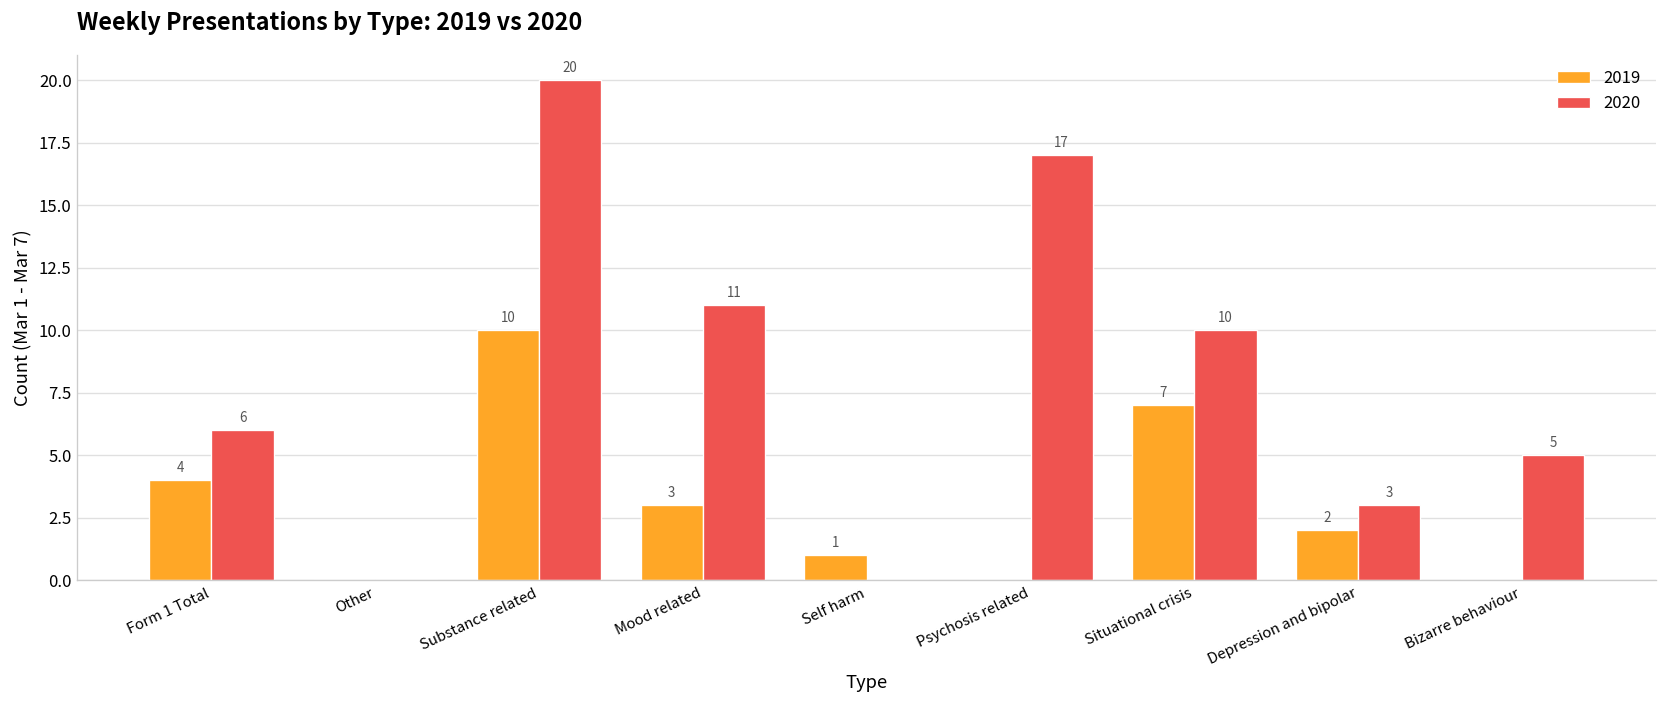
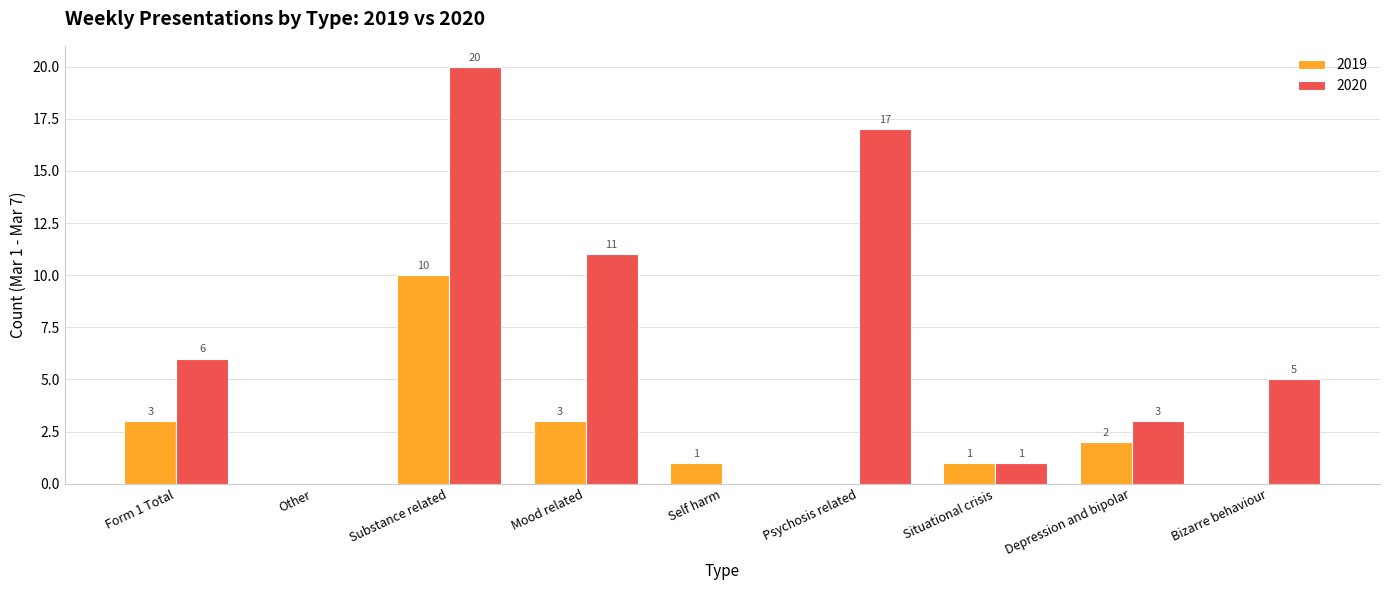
2019, Form 1 Total: 4 -> 3
2019, Situational crisis: 7 -> 1
2020, Situational crisis: 10 -> 1
